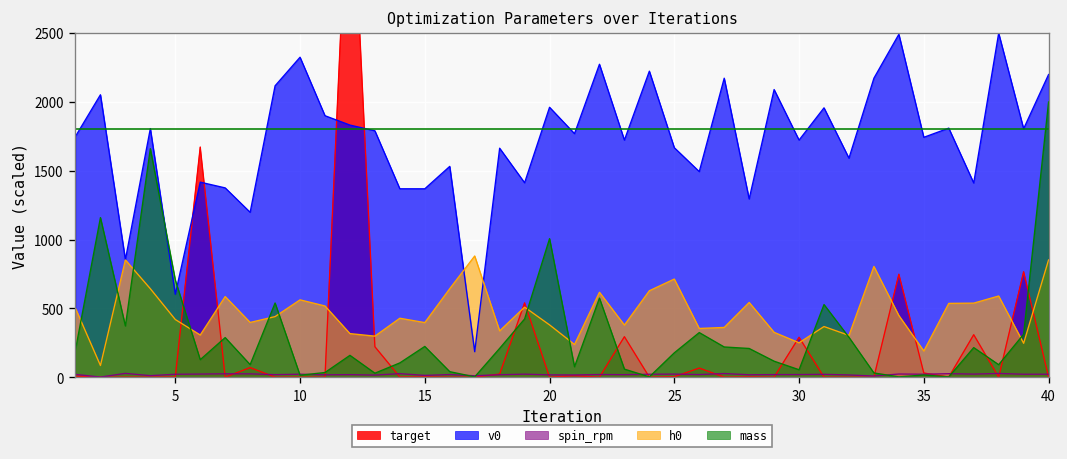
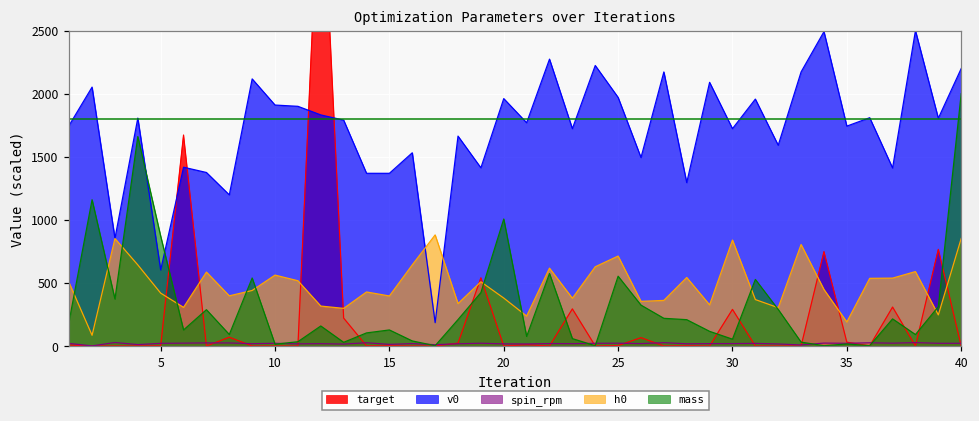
mass, 5: 710 -> 870
v0, 10: 2330 -> 1910
mass, 15: 220 -> 130
v0, 25: 1670 -> 1970
mass, 25: 180 -> 550
h0, 30: 250 -> 840
